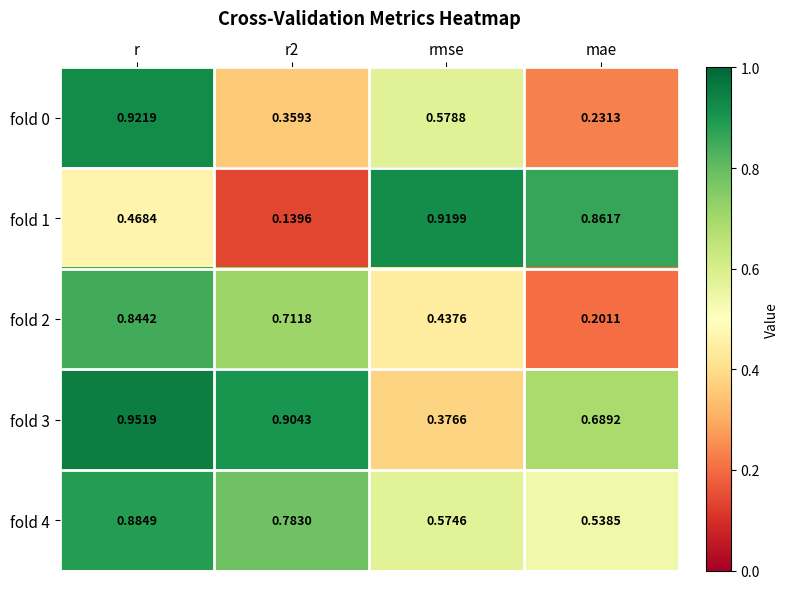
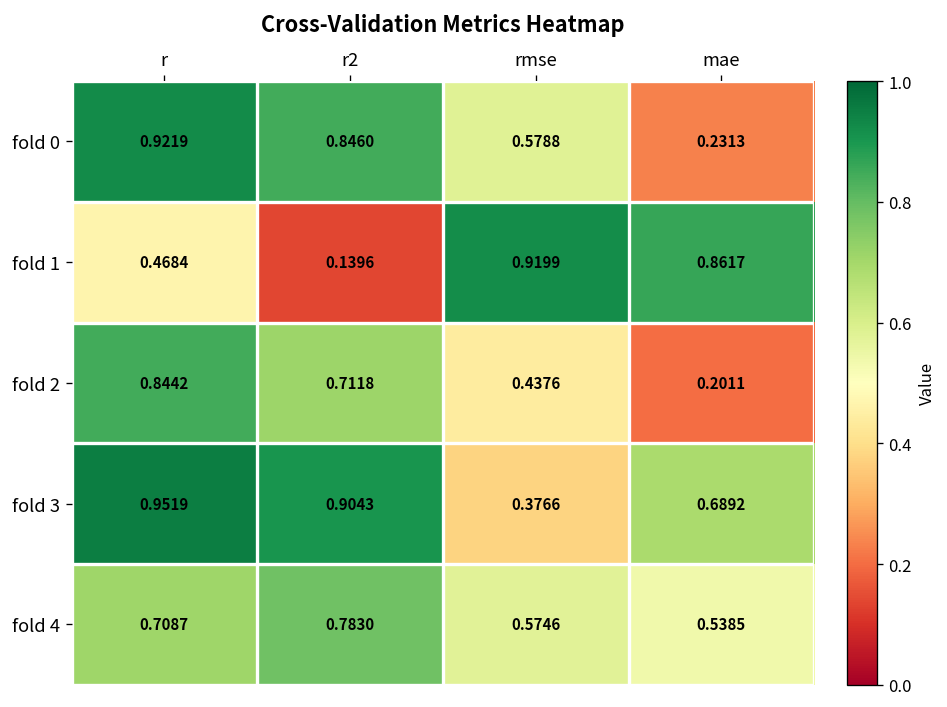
fold 0, r2: 0.3593 -> 0.8460
fold 4, r: 0.8849 -> 0.7087
